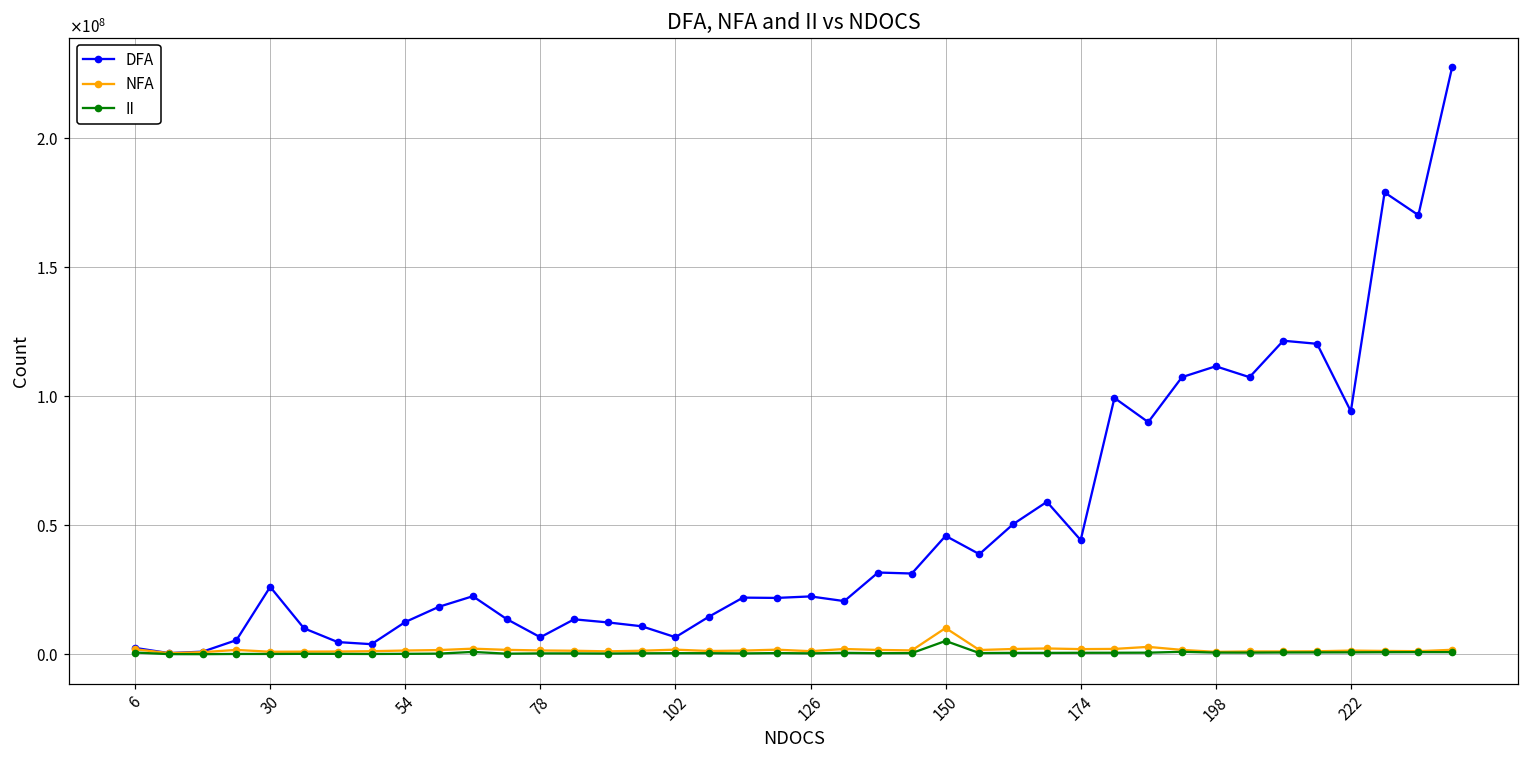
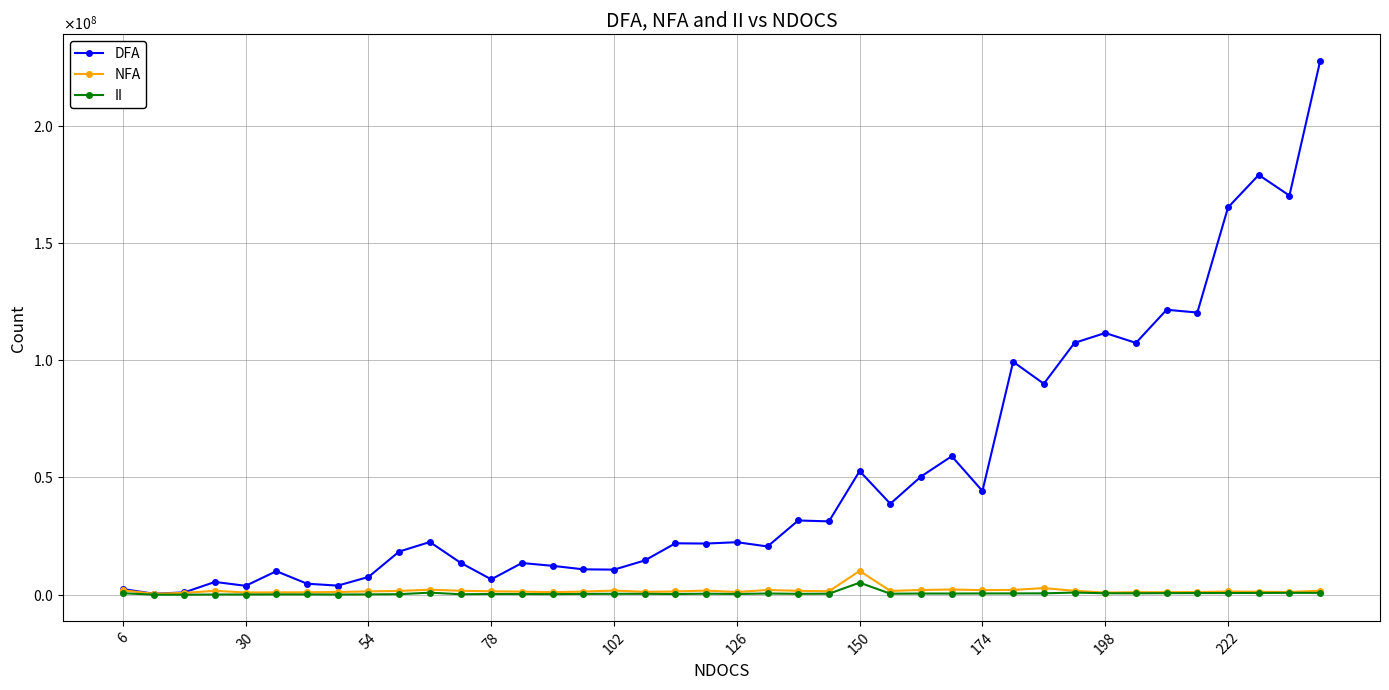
DFA, 30: 26000000 -> 4000000
DFA, 54: 13000000 -> 8000000
DFA, 102: 7000000 -> 11000000
DFA, 150: 46000000 -> 53000000
DFA, 222: 94000000 -> 165000000
